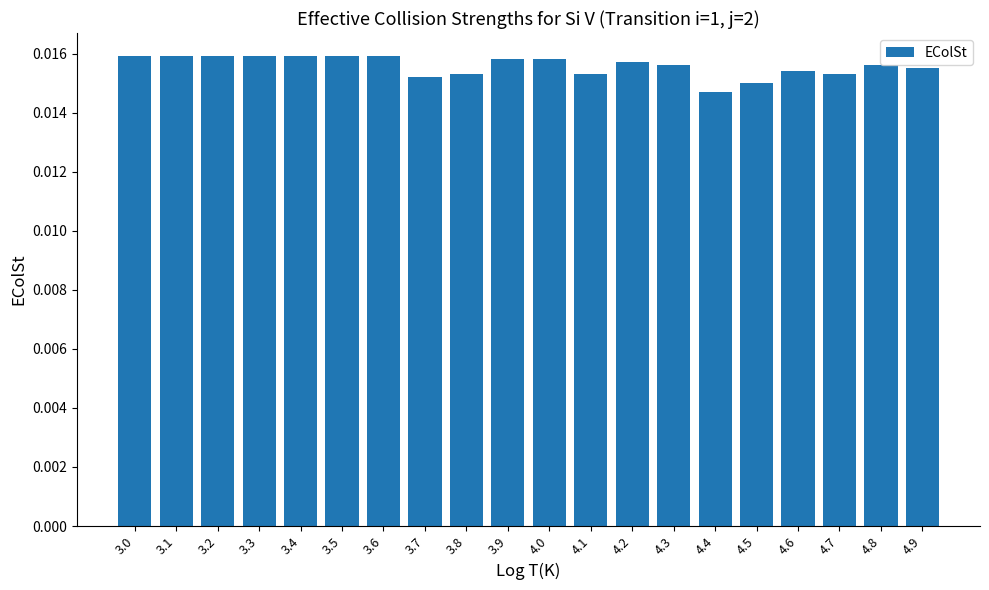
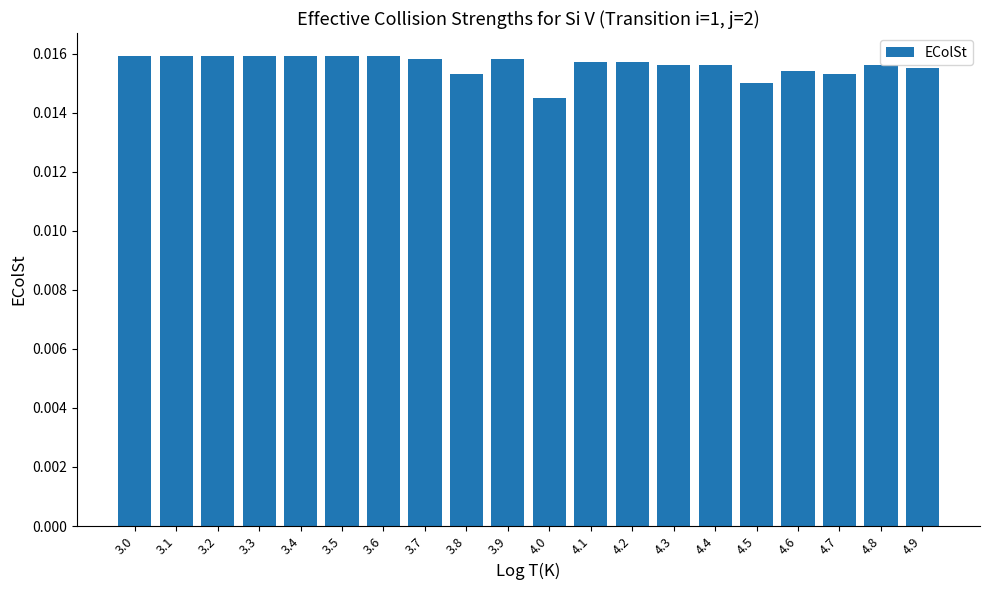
3.7: 0.0152 -> 0.0158
4.0: 0.0158 -> 0.0145
4.1: 0.0153 -> 0.0157
4.4: 0.0147 -> 0.0156
